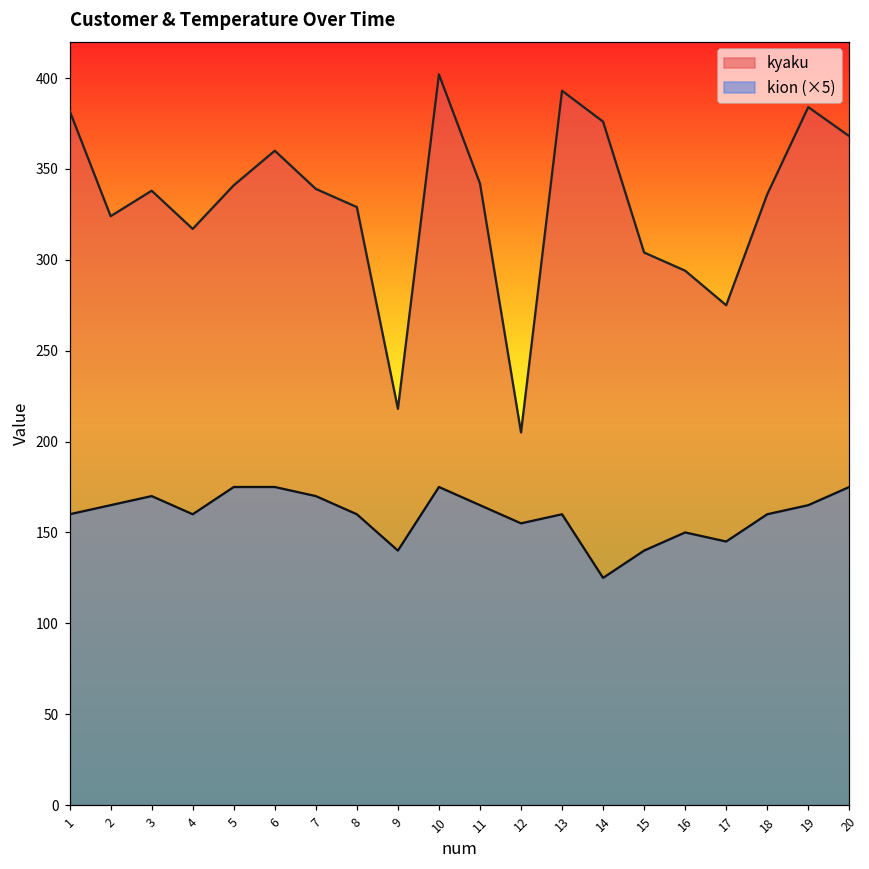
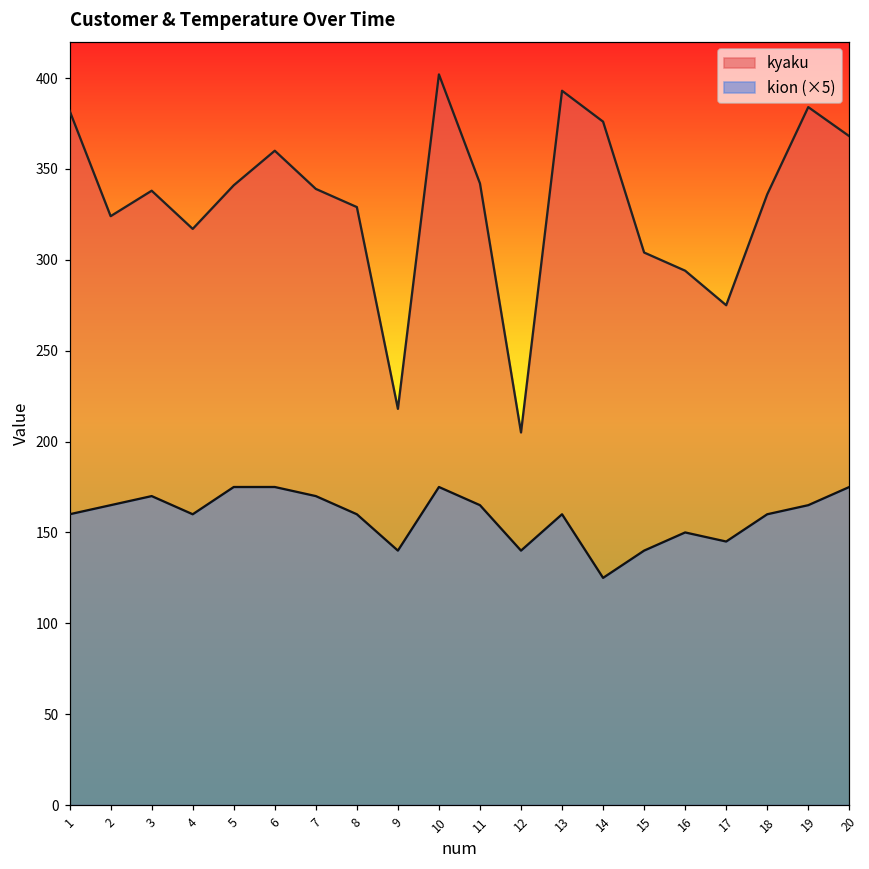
kion (×5), 12: 155 -> 140
